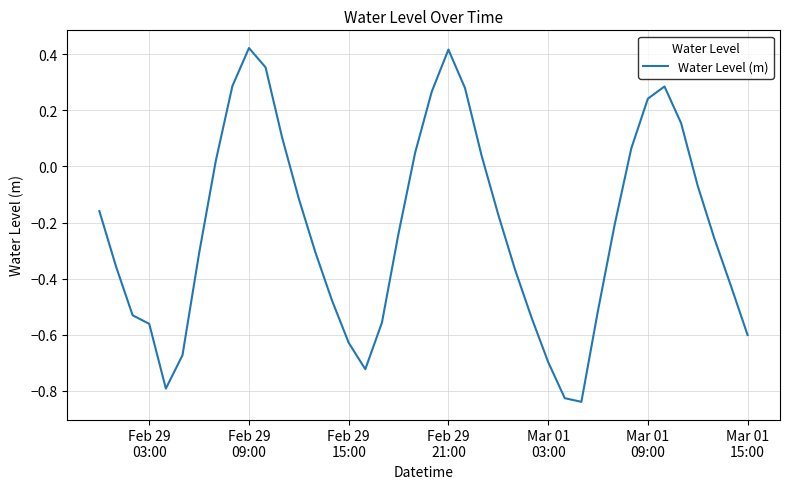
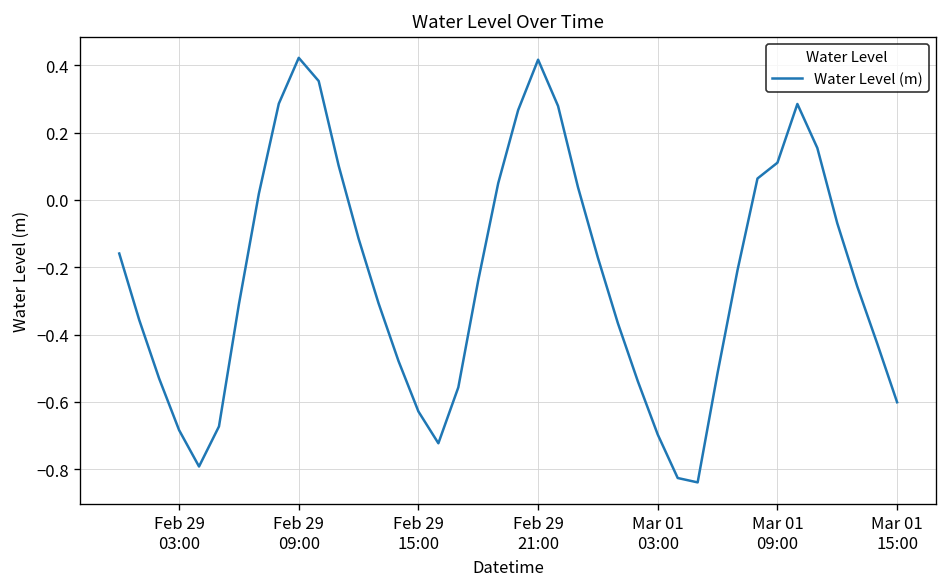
Feb 29 03:00: -0.56 -> -0.68
Mar 01 09:00: 0.24 -> 0.11
